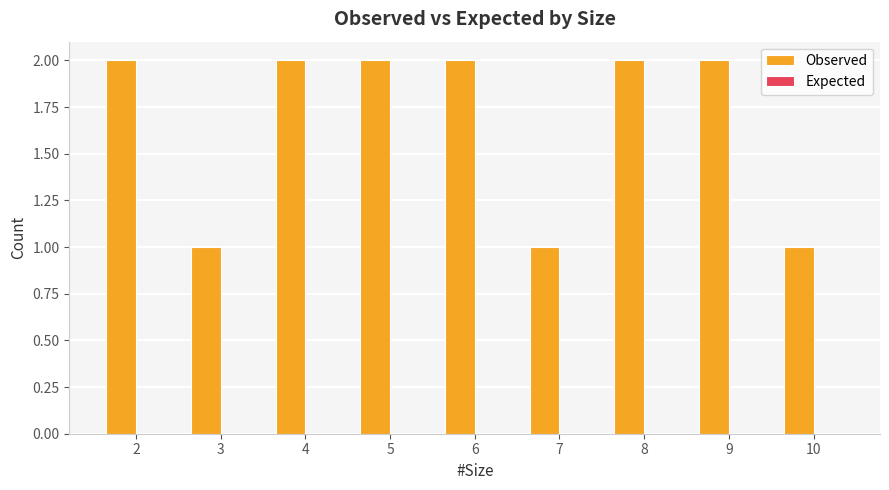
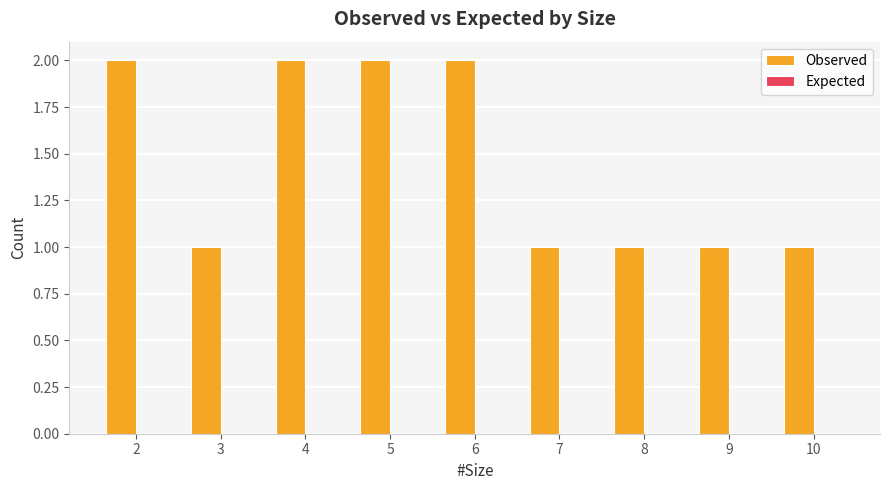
Observed, 8: 2 -> 1
Observed, 9: 2 -> 1
